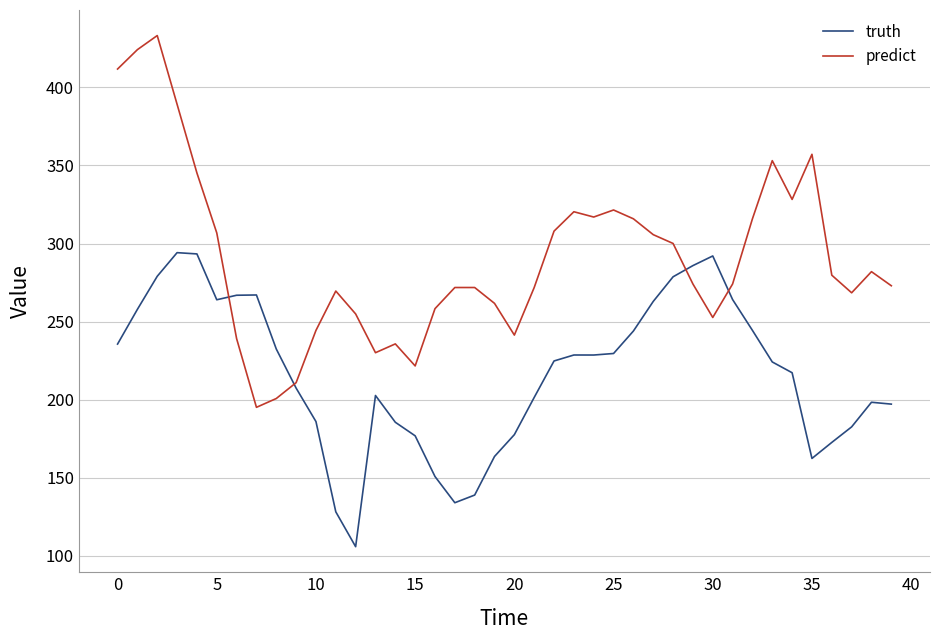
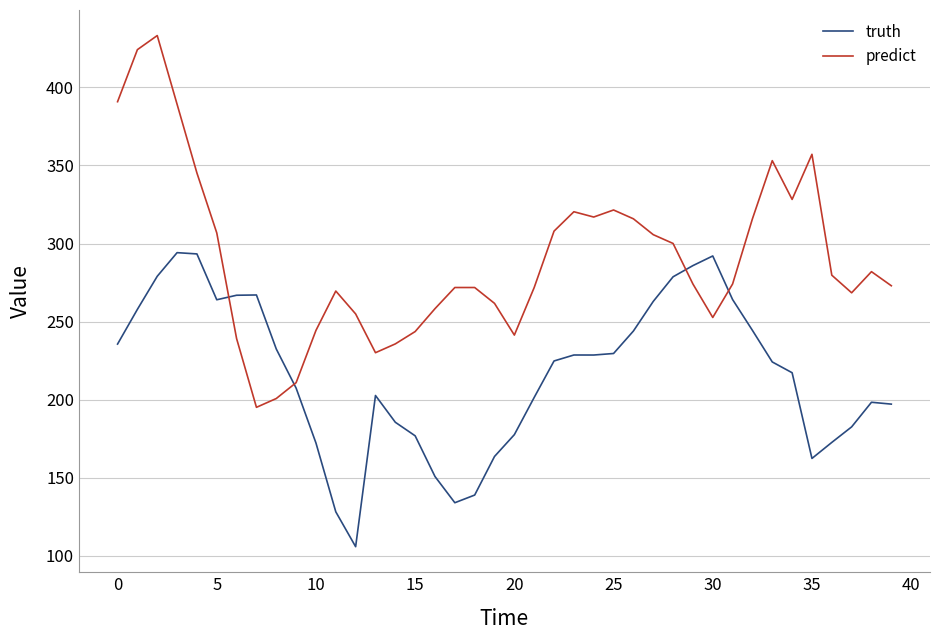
predict, 0: 412 -> 391
truth, 10: 186 -> 172
predict, 15: 222 -> 244
